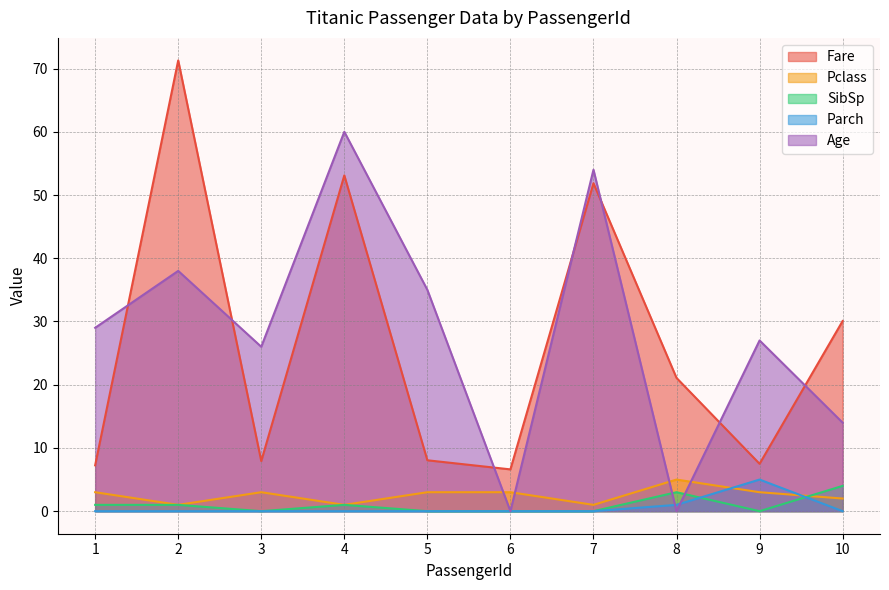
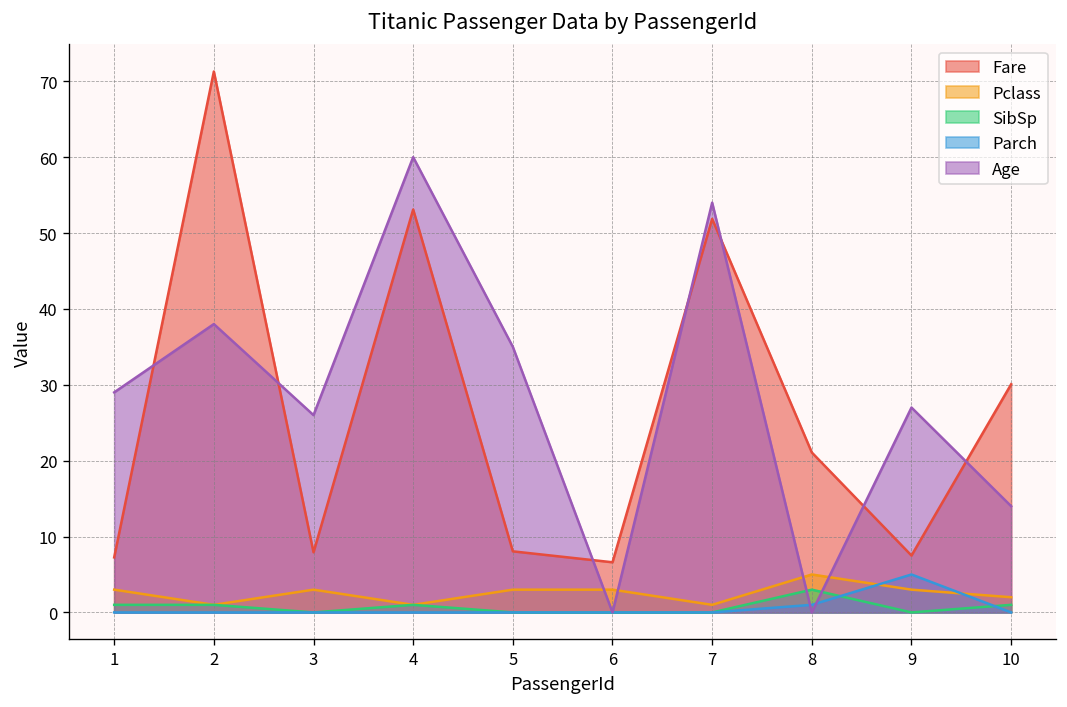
SibSp, 10: 4 -> 1
